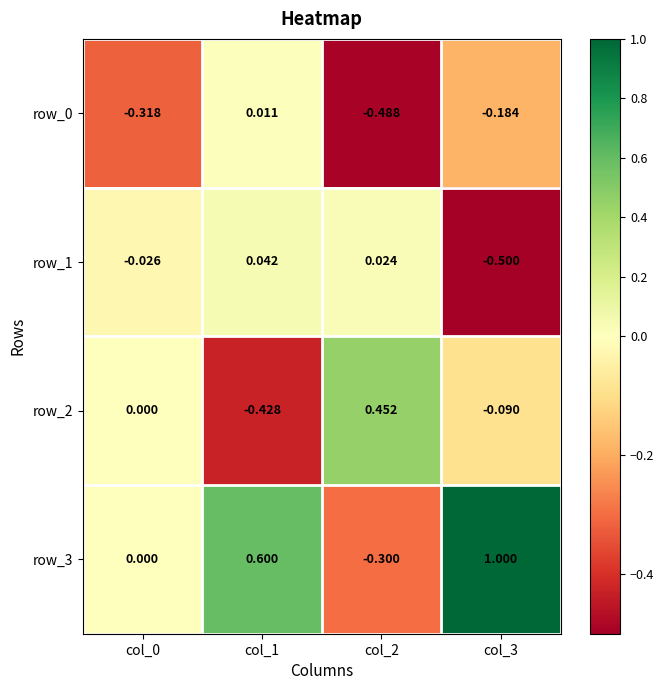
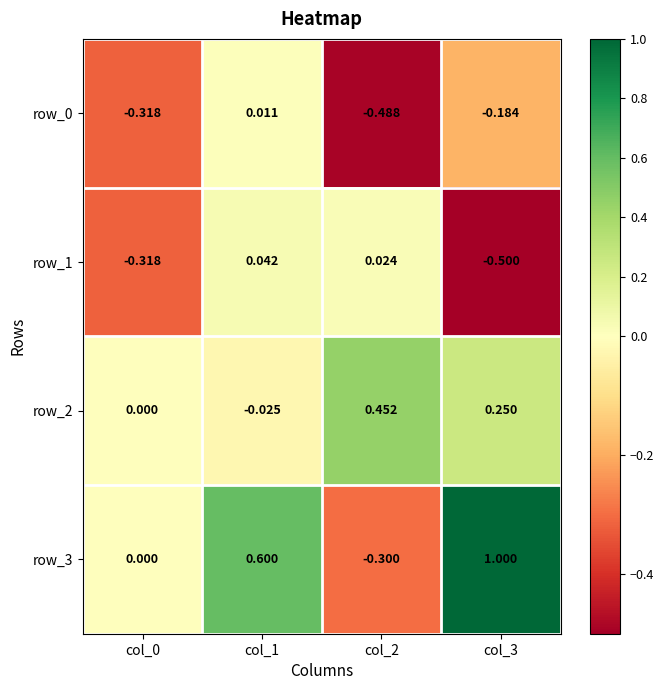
row_1, col_0: -0.026 -> -0.318
row_2, col_1: -0.428 -> -0.025
row_2, col_3: -0.090 -> 0.250
